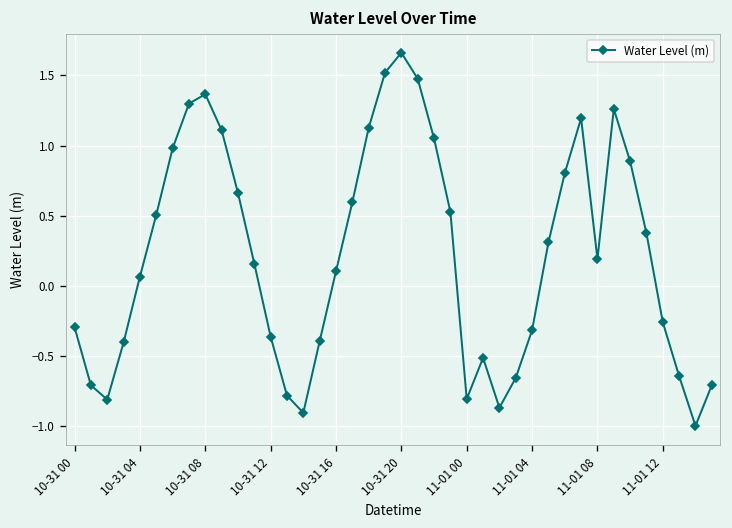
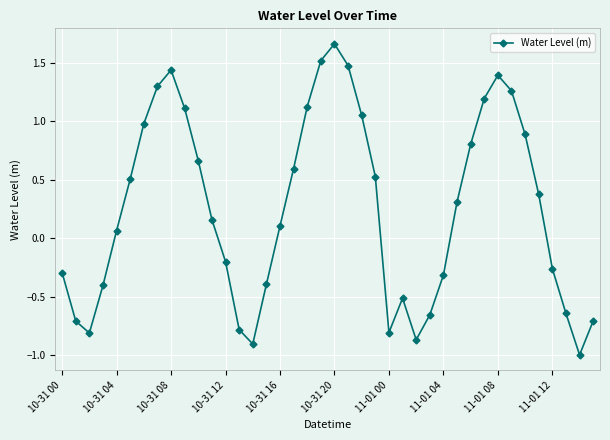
10-31 08: 1.37 -> 1.44
10-31 12: -0.36 -> -0.20
11-01 08: 0.19 -> 1.39
